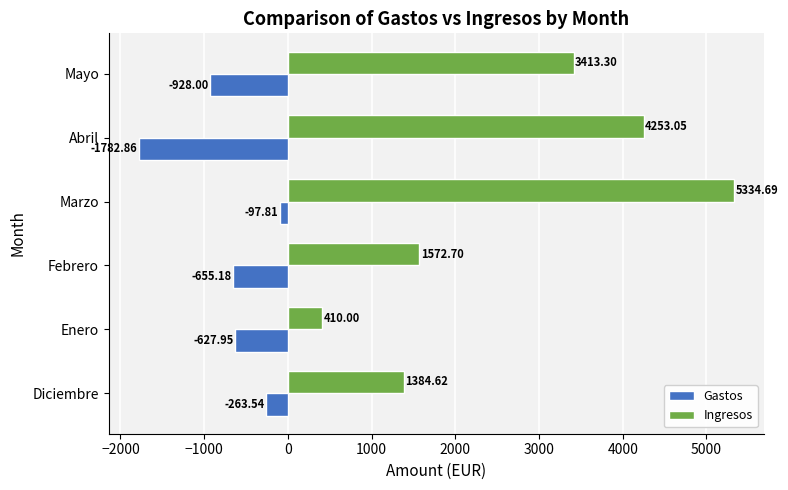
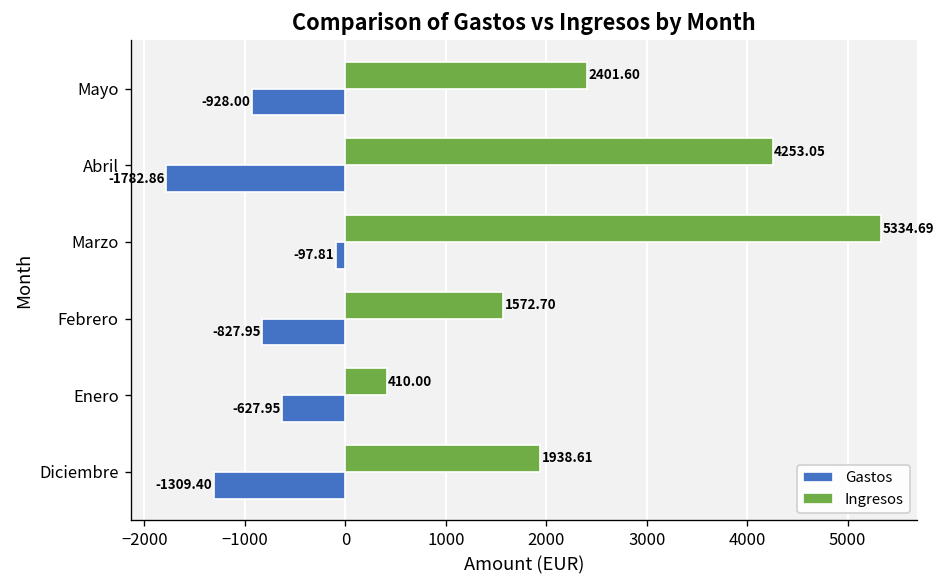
Ingresos, Mayo: 3413.30 -> 2401.60
Gastos, Febrero: -655.18 -> -827.95
Ingresos, Diciembre: 1384.62 -> 1938.61
Gastos, Diciembre: -263.54 -> -1309.40
